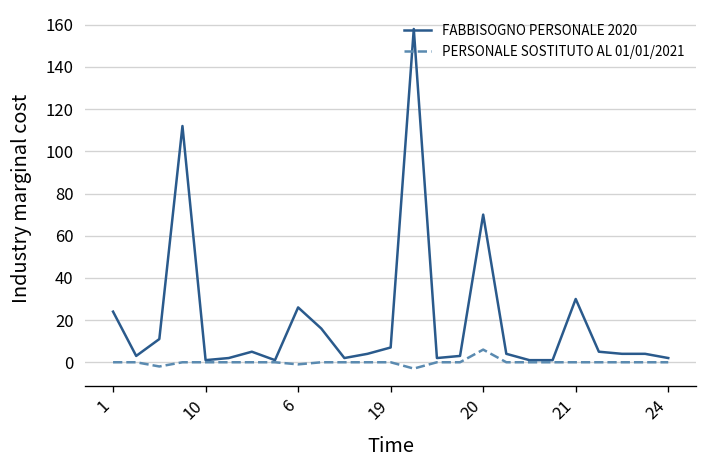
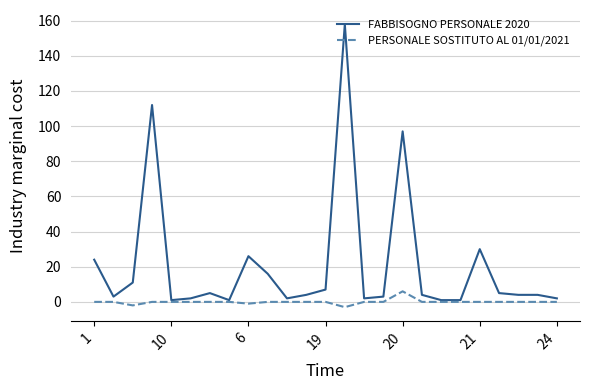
FABBISOGNO PERSONALE 2020, 20: 70 -> 97
